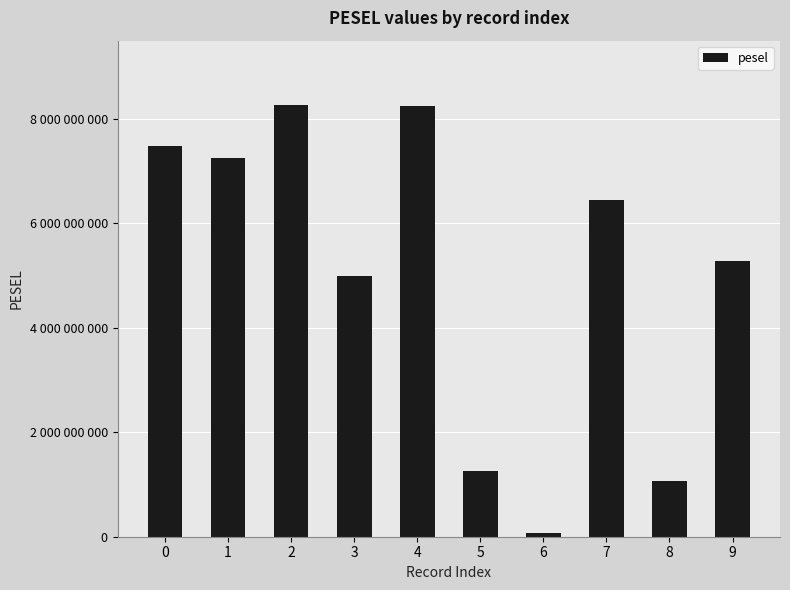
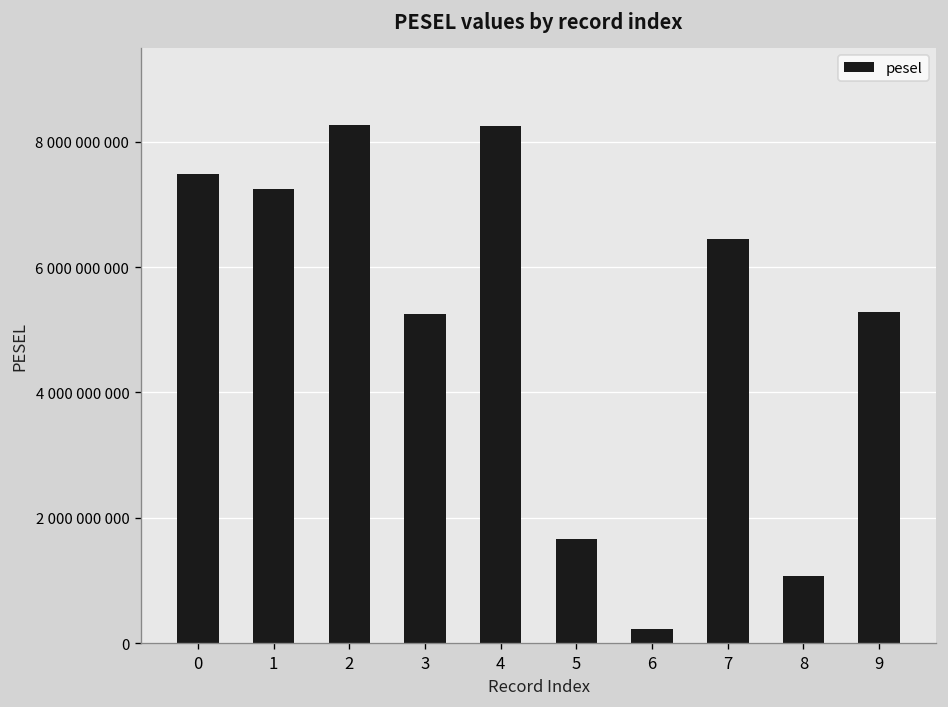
3: 5000000000 -> 5300000000
5: 1300000000 -> 1700000000
6: 100000000 -> 200000000
